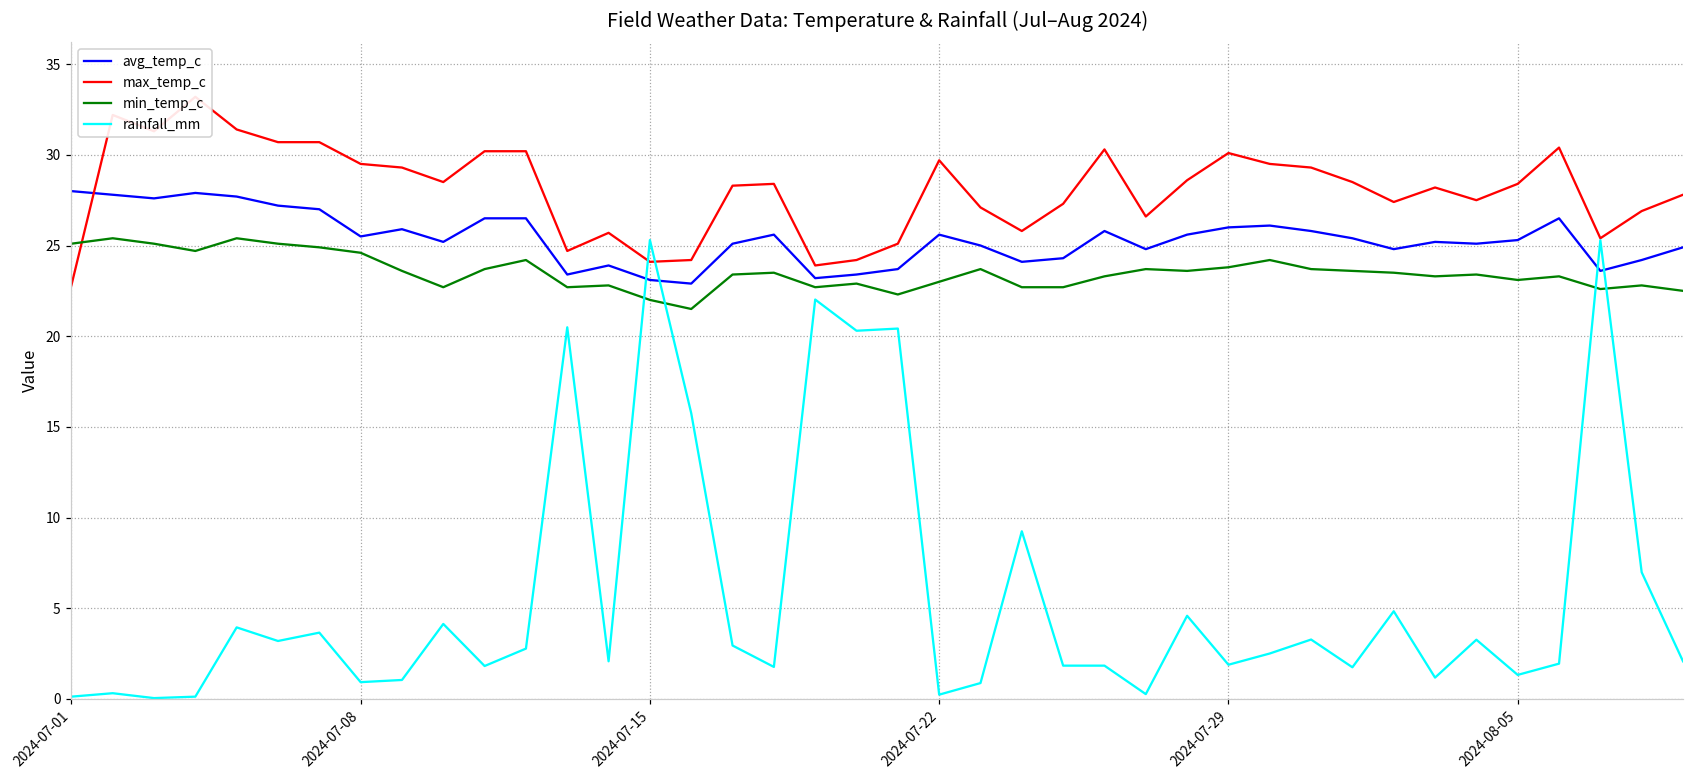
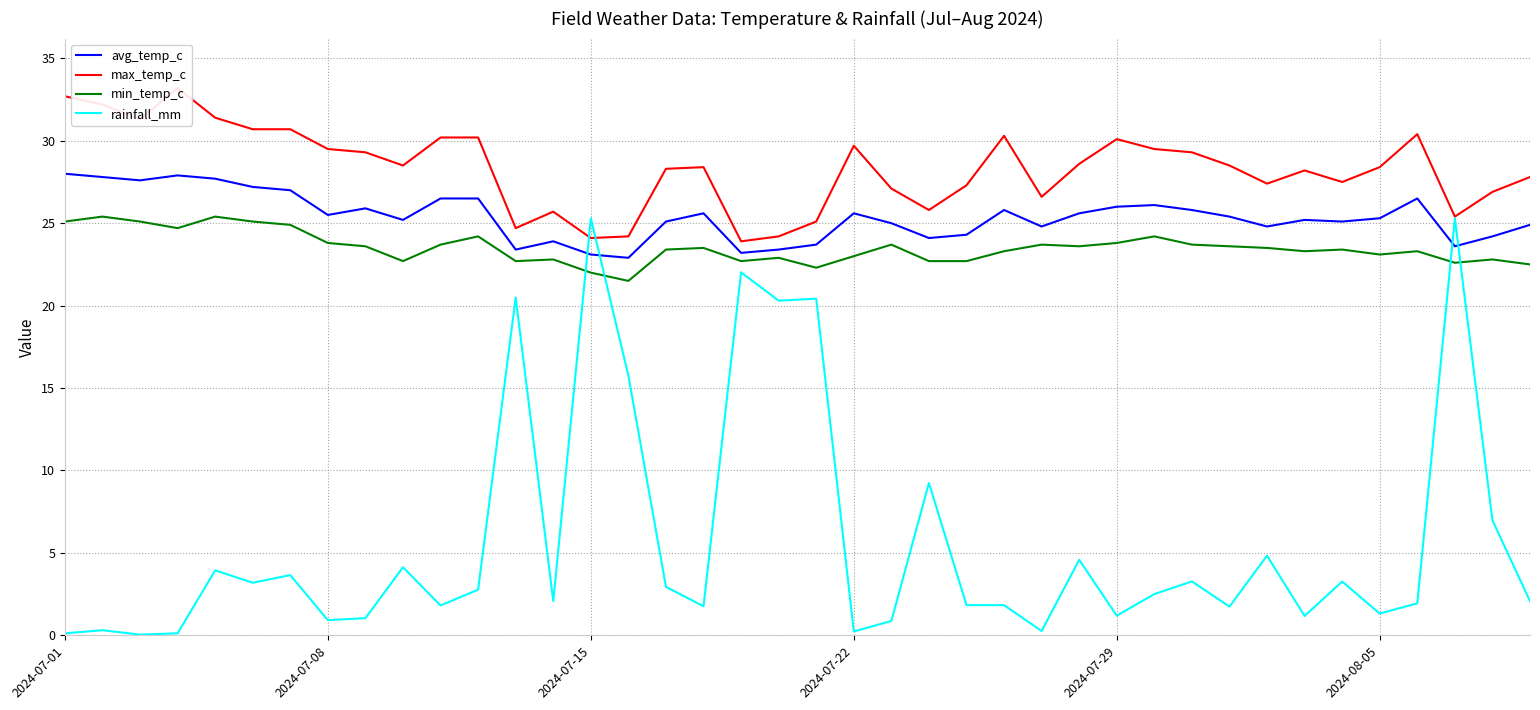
max_temp_c, 2024-07-01: 22.8 -> 32.7
min_temp_c, 2024-07-08: 24.6 -> 23.8
rainfall_mm, 2024-07-29: 1.9 -> 1.2
